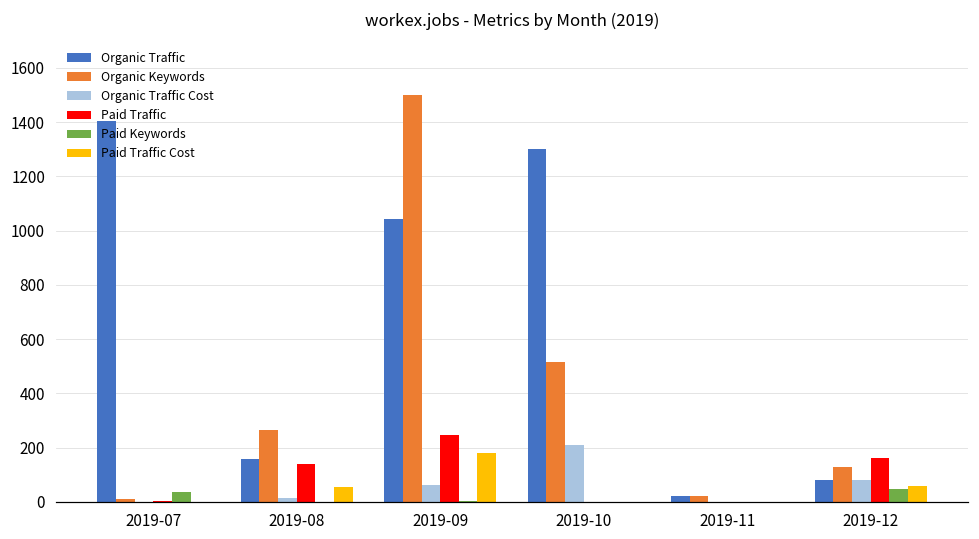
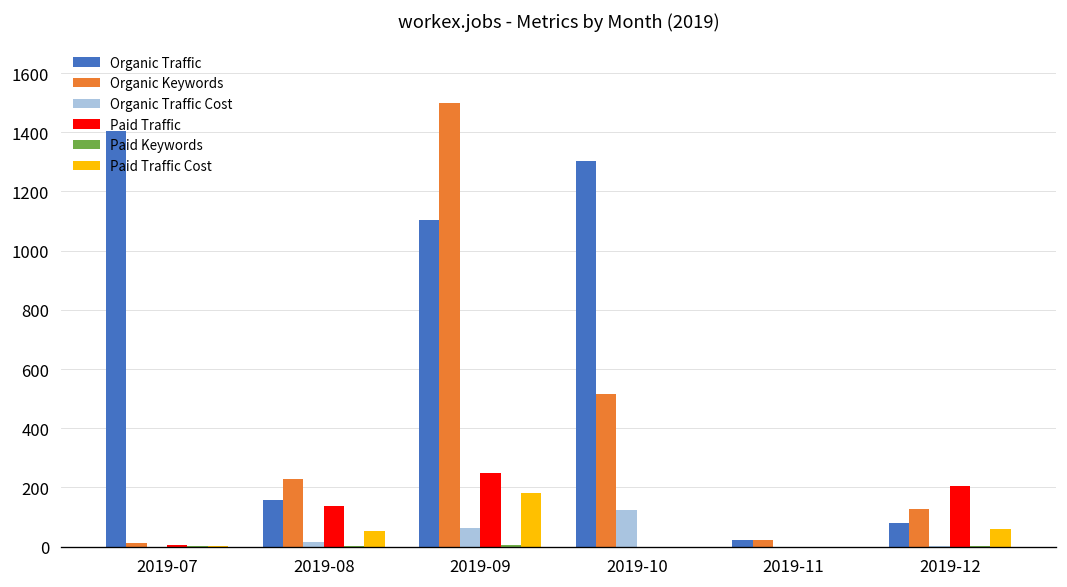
Paid Keywords, 2019-07: 40 -> 0
Organic Keywords, 2019-08: 270 -> 230
Organic Traffic, 2019-09: 1040 -> 1100
Organic Traffic Cost, 2019-10: 210 -> 120
Organic Traffic Cost, 2019-12: 80 -> 0
Paid Traffic, 2019-12: 160 -> 210
Paid Keywords, 2019-12: 50 -> 0
